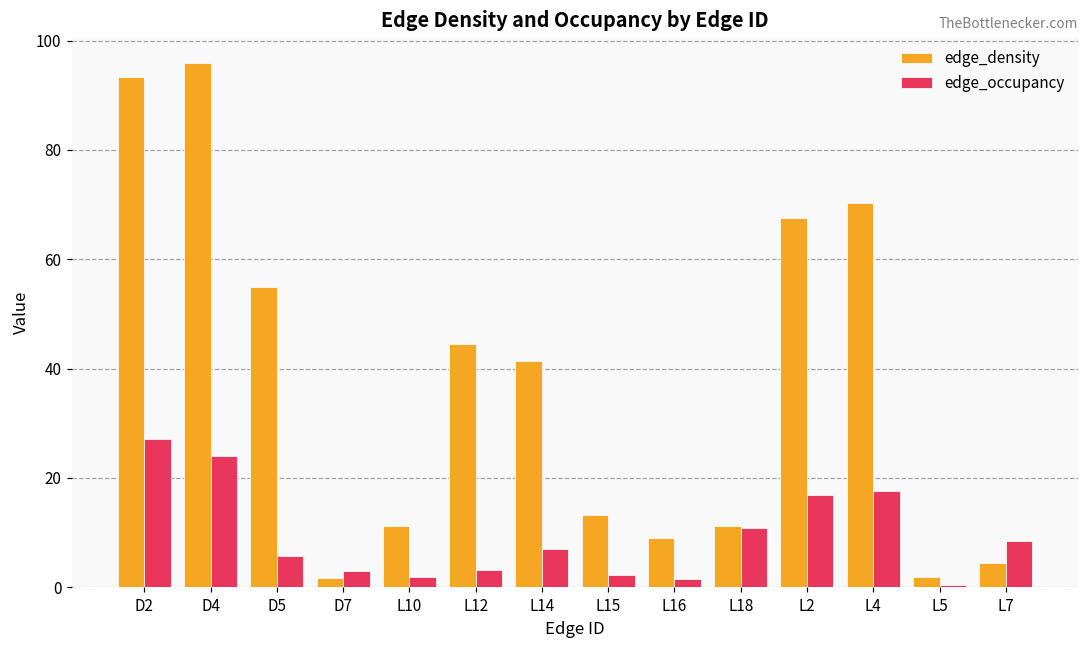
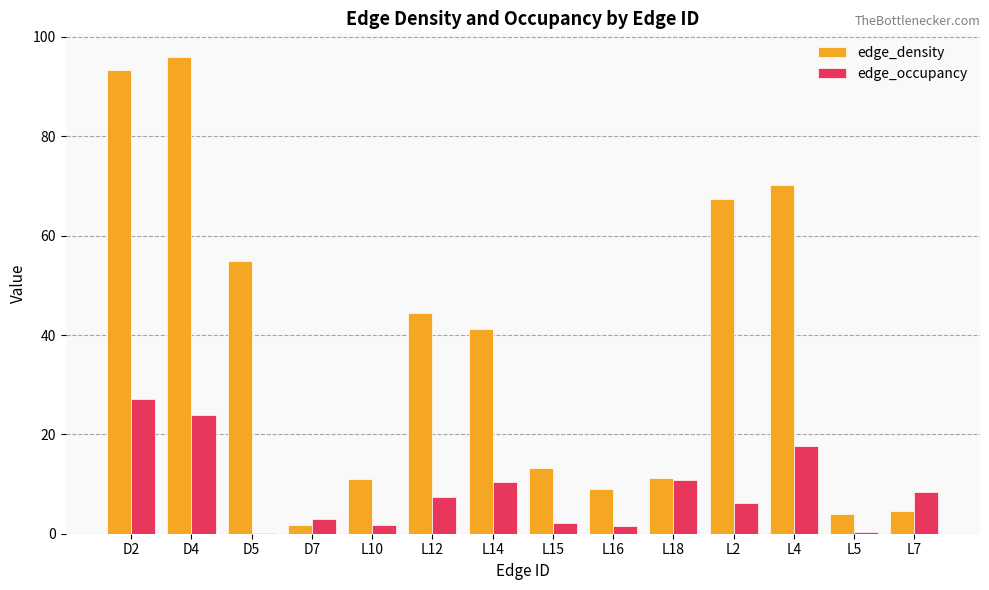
edge_occupancy, D5: 6 -> 0
edge_occupancy, L12: 3 -> 7
edge_occupancy, L14: 7 -> 10
edge_occupancy, L2: 17 -> 6
edge_density, L5: 2 -> 4
